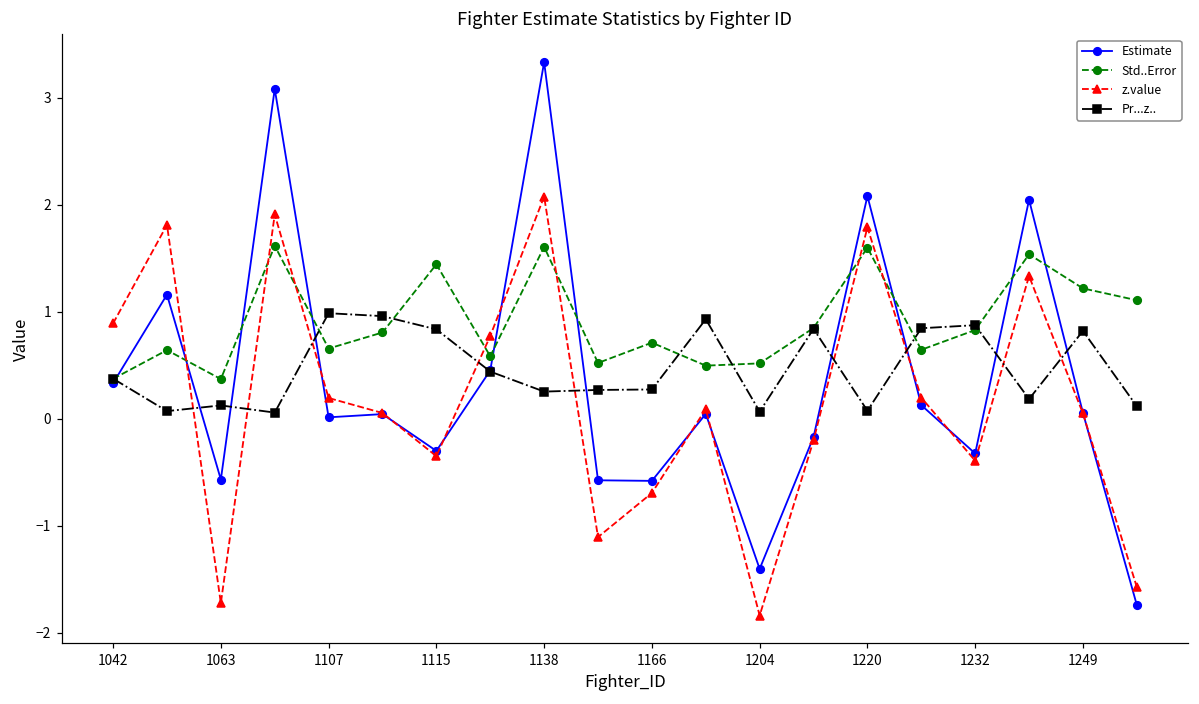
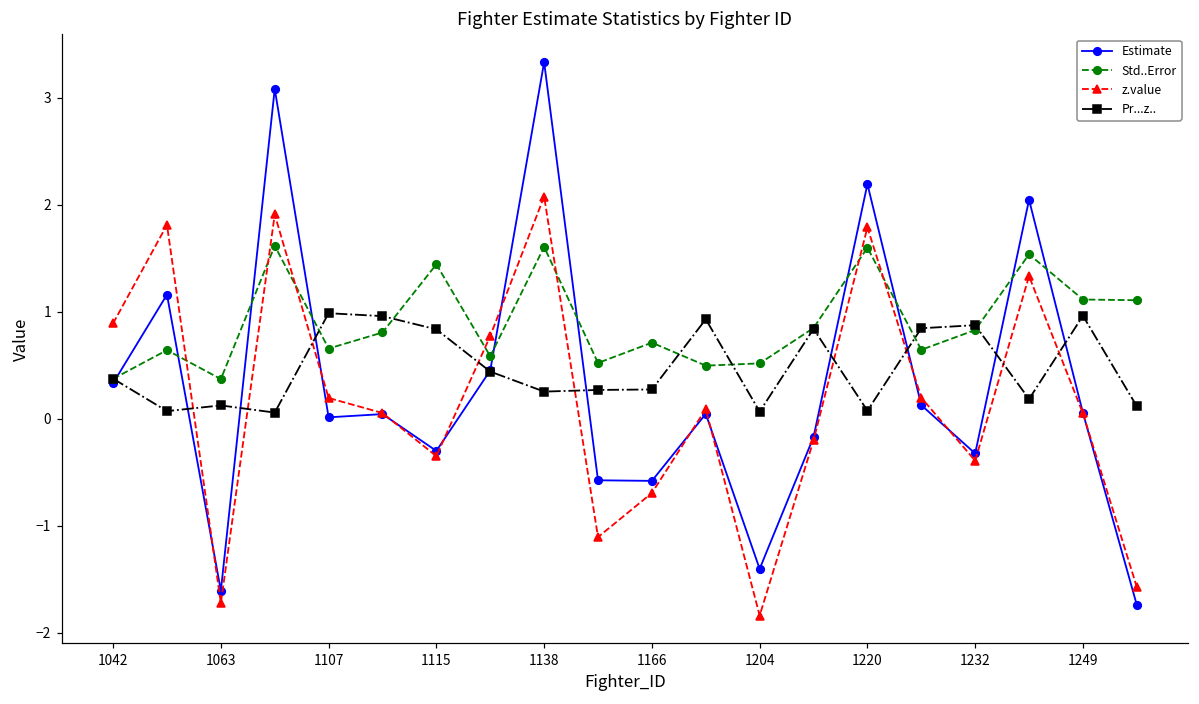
Estimate, 1063: -0.6 -> -1.6
Estimate, 1220: 2.1 -> 2.2
Std..Error, 1249: 1.2 -> 1.1
Pr...z.., 1249: 0.8 -> 1.0
